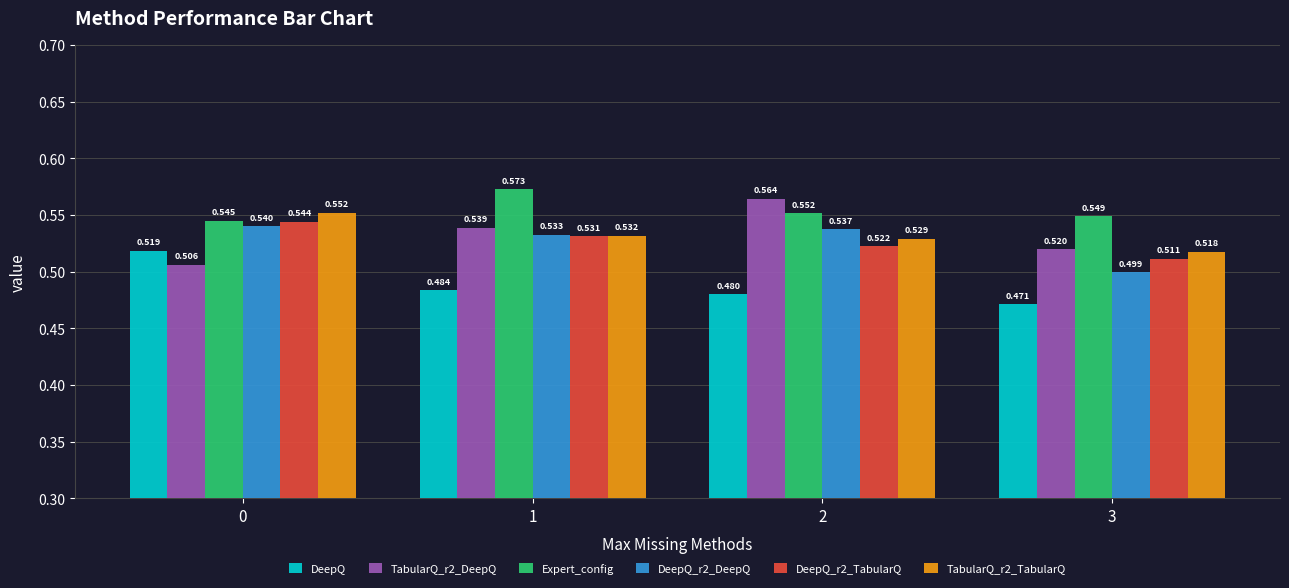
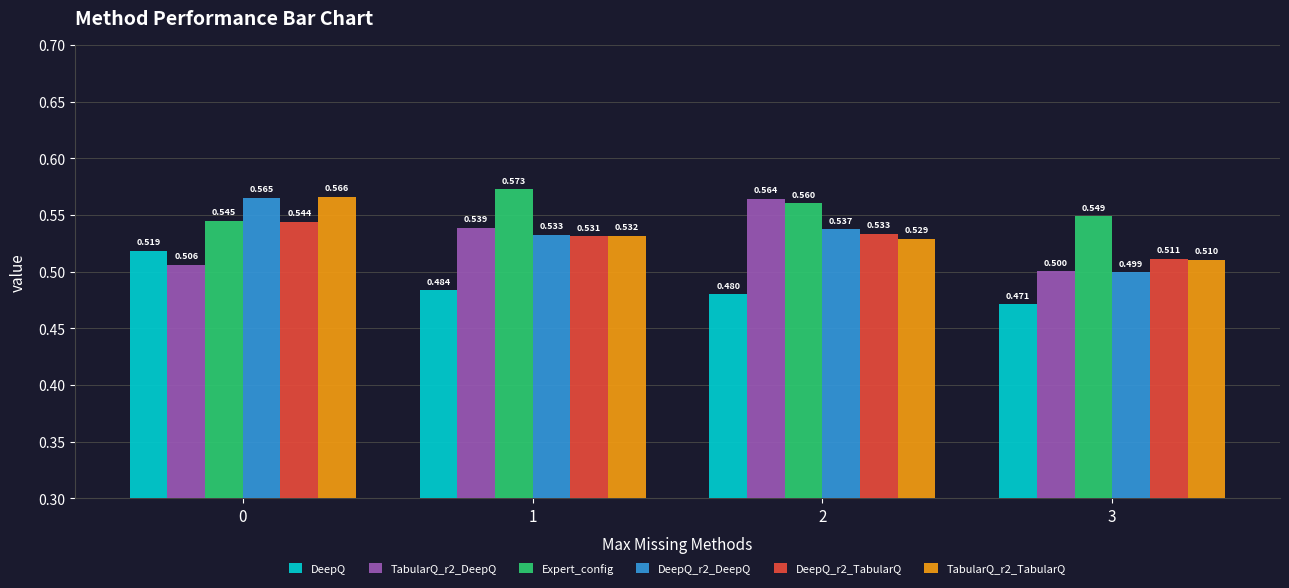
DeepQ_r2_DeepQ, 0: 0.540 -> 0.565
TabularQ_r2_TabularQ, 0: 0.552 -> 0.566
Expert_config, 2: 0.552 -> 0.560
DeepQ_r2_TabularQ, 2: 0.522 -> 0.533
TabularQ_r2_DeepQ, 3: 0.520 -> 0.500
TabularQ_r2_TabularQ, 3: 0.518 -> 0.510
